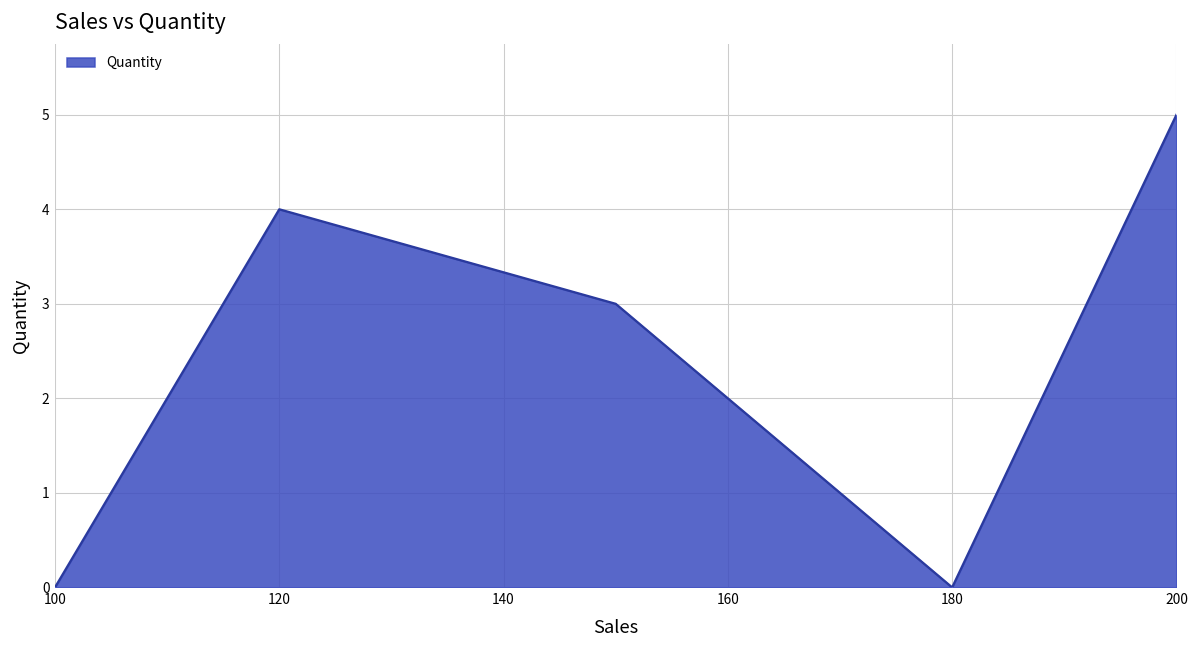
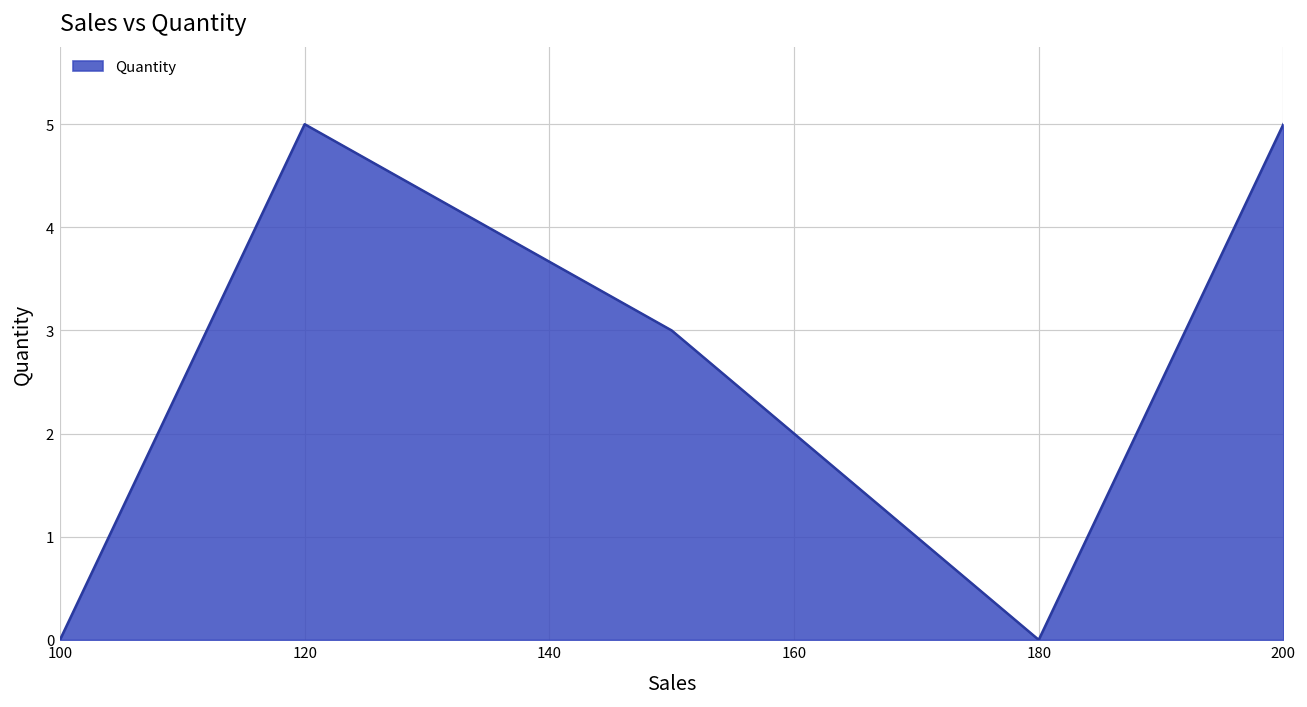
120: 4 -> 5
